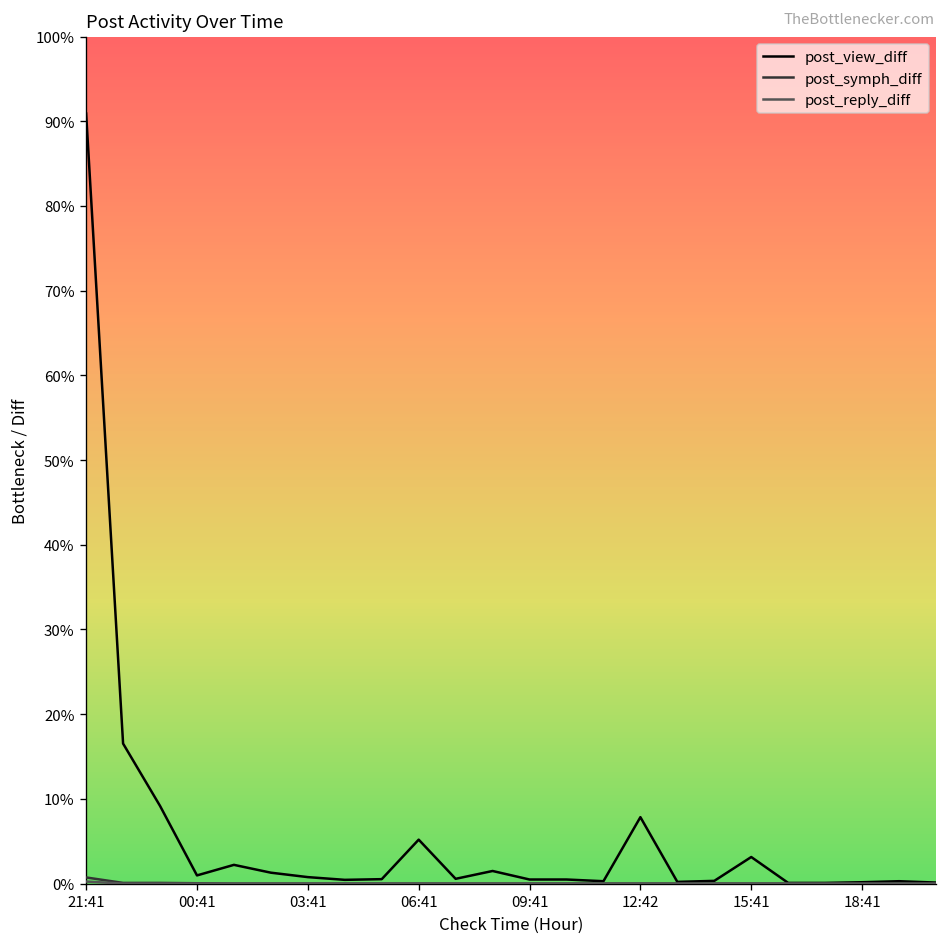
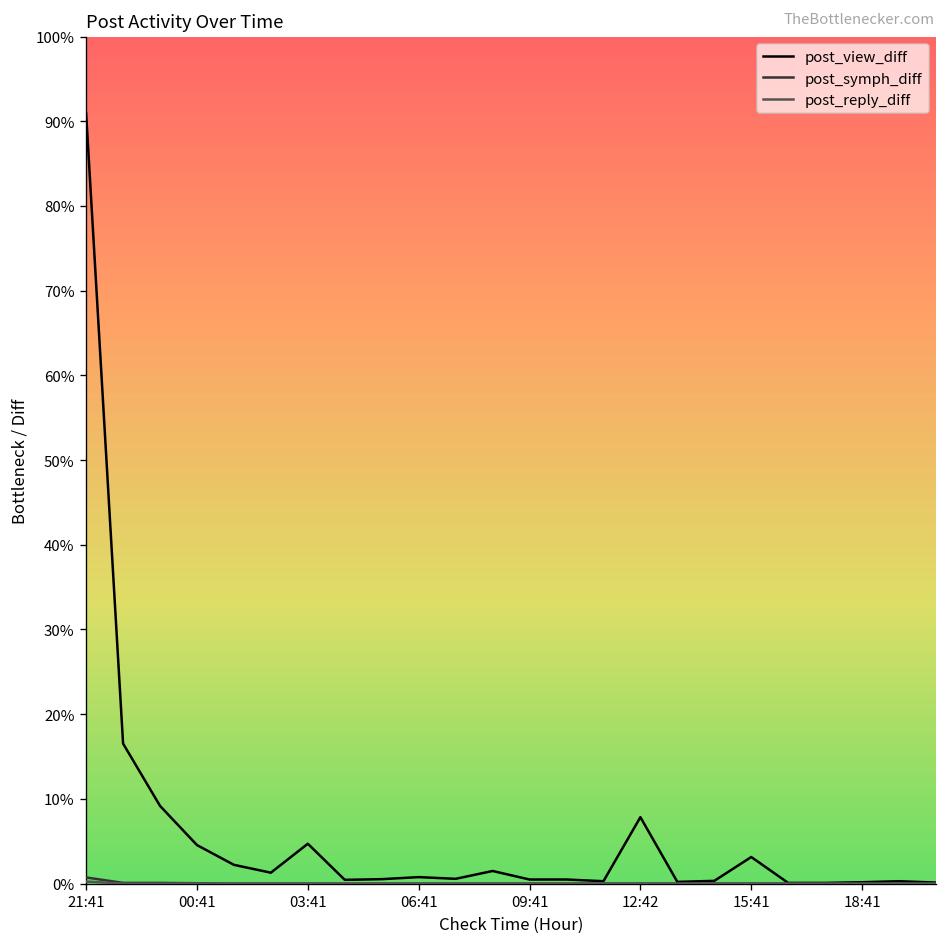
post_view_diff, 00:41: 1% -> 5%
post_view_diff, 03:41: 1% -> 5%
post_view_diff, 06:41: 5% -> 1%
